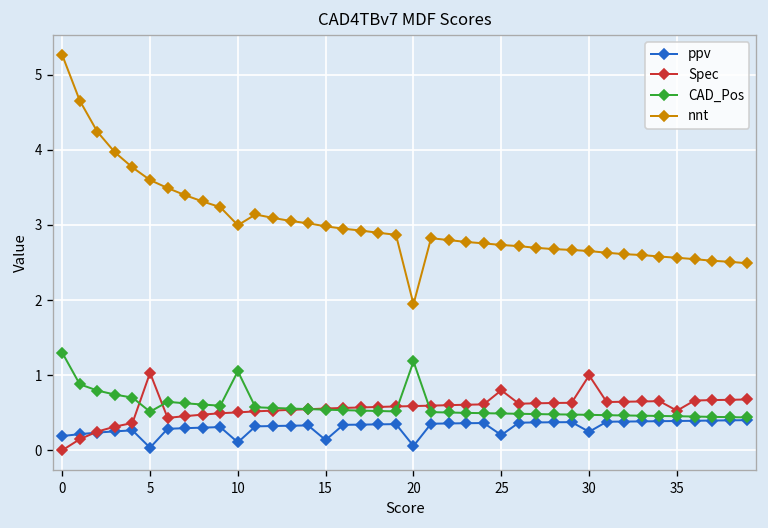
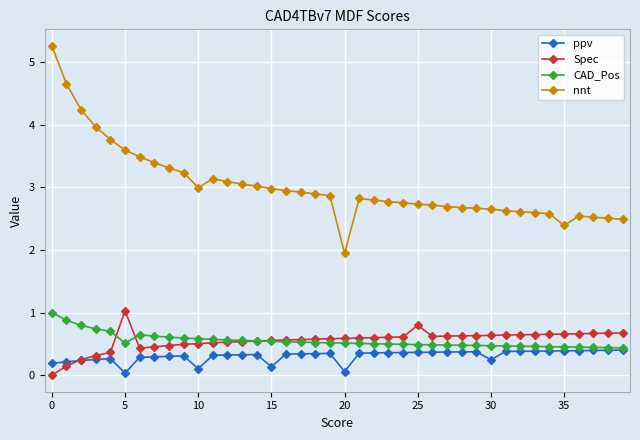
CAD_Pos, 0: 1.3 -> 1.0
CAD_Pos, 10: 1.1 -> 0.6
CAD_Pos, 20: 1.2 -> 0.5
ppv, 25: 0.2 -> 0.4
Spec, 30: 1.0 -> 0.6
Spec, 35: 0.5 -> 0.7
nnt, 35: 2.6 -> 2.4
